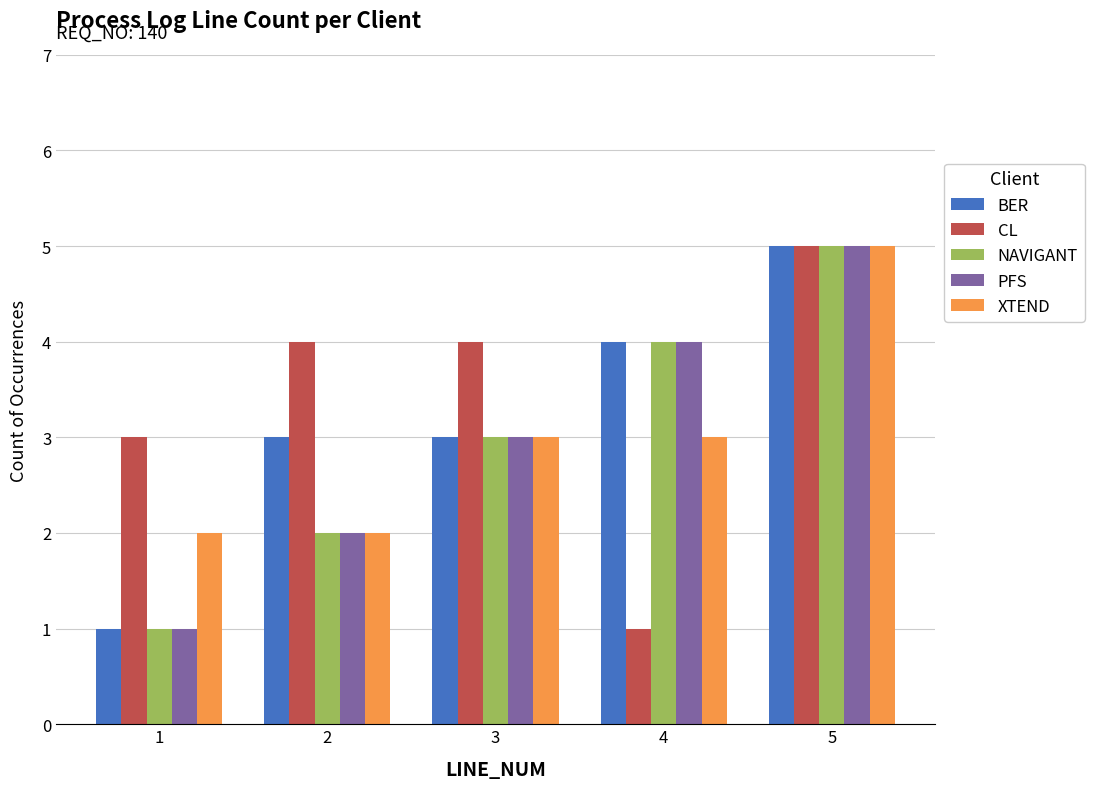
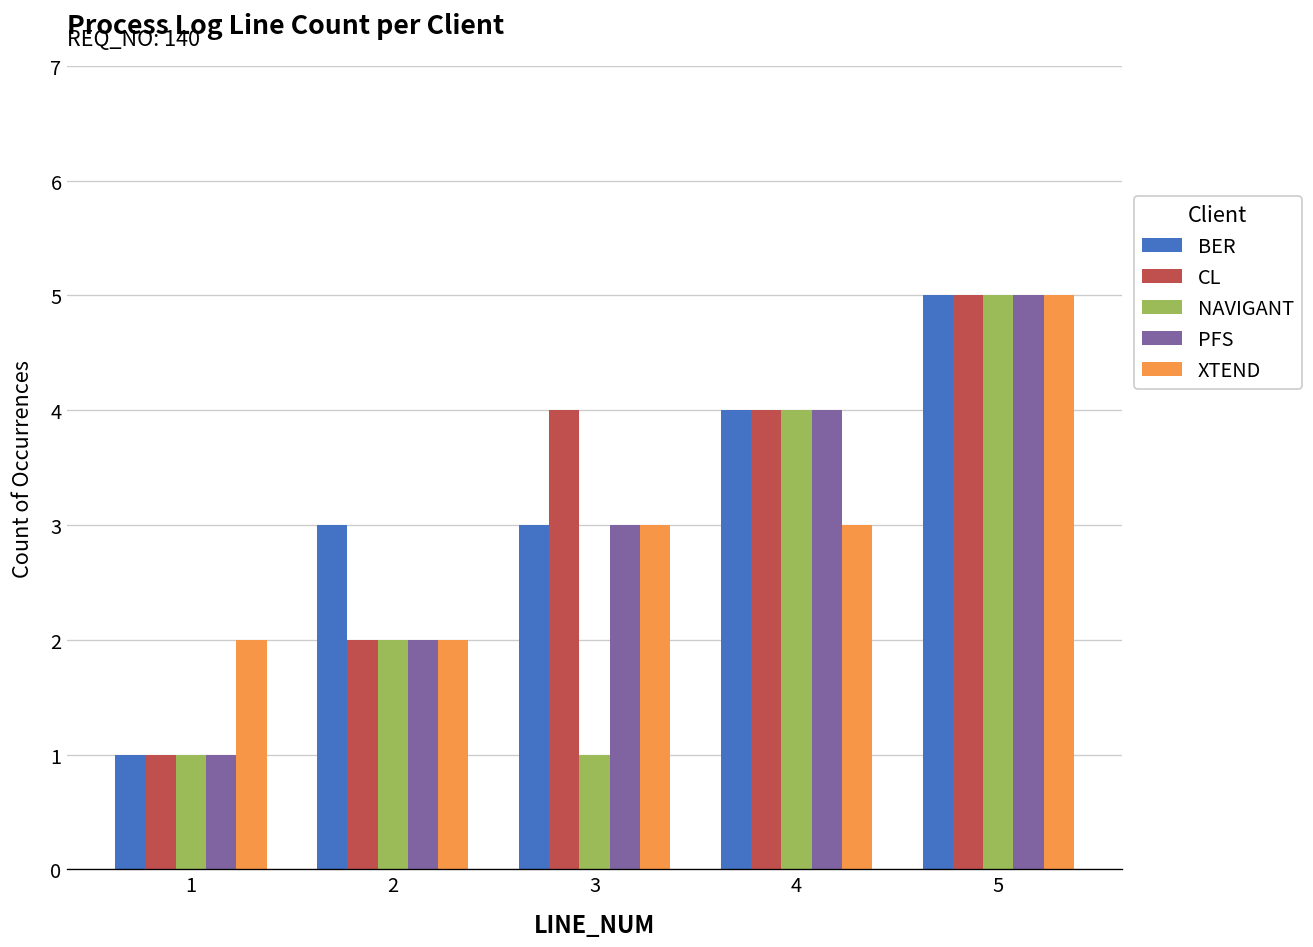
CL, 1: 3 -> 1
CL, 2: 4 -> 2
NAVIGANT, 3: 3 -> 1
CL, 4: 1 -> 4
